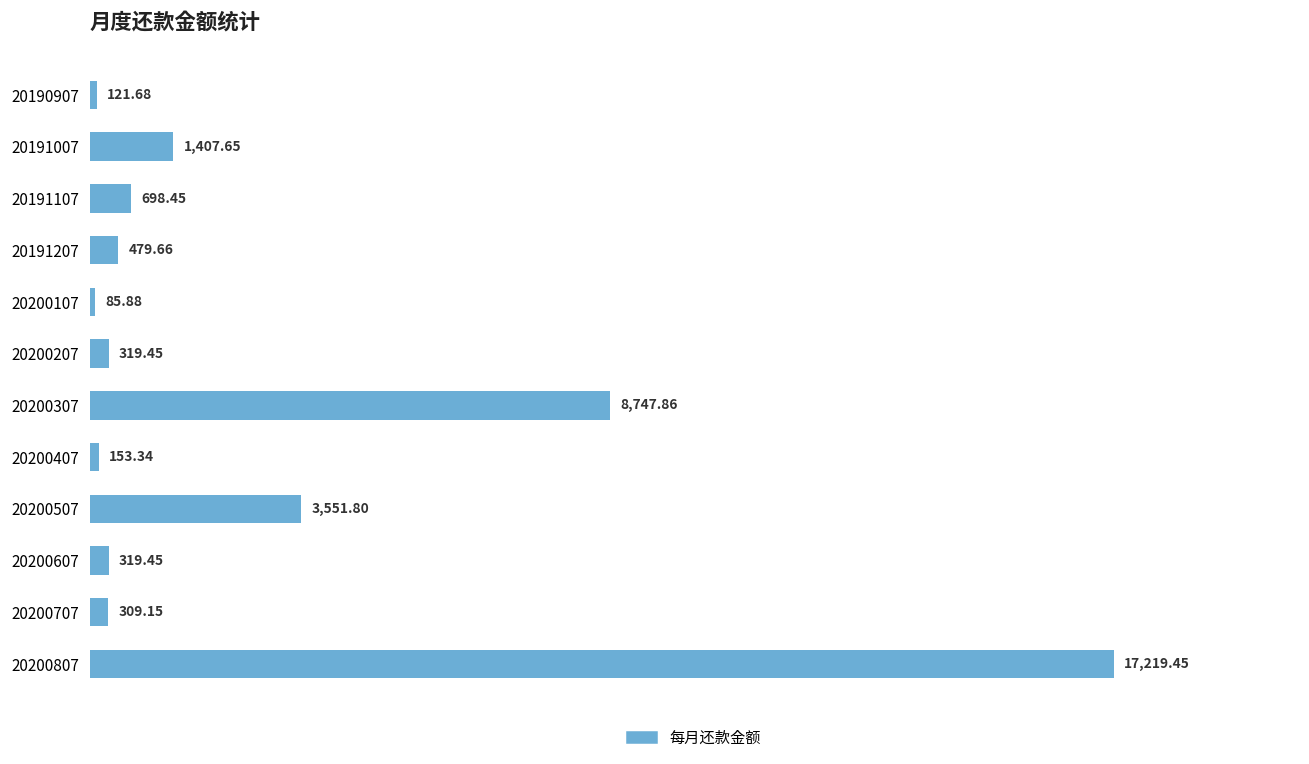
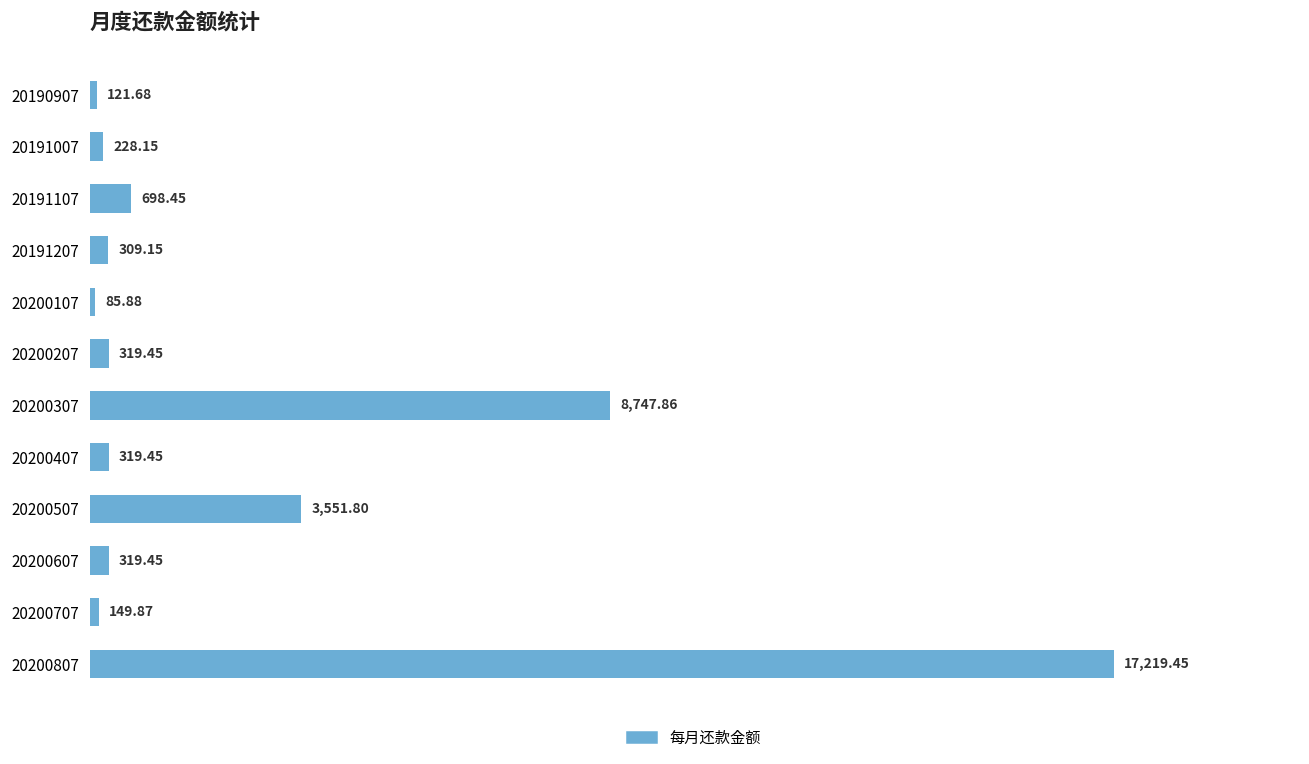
20191007: 1,407.65 -> 228.15
20191207: 479.66 -> 309.15
20200407: 153.34 -> 319.45
20200707: 309.15 -> 149.87
